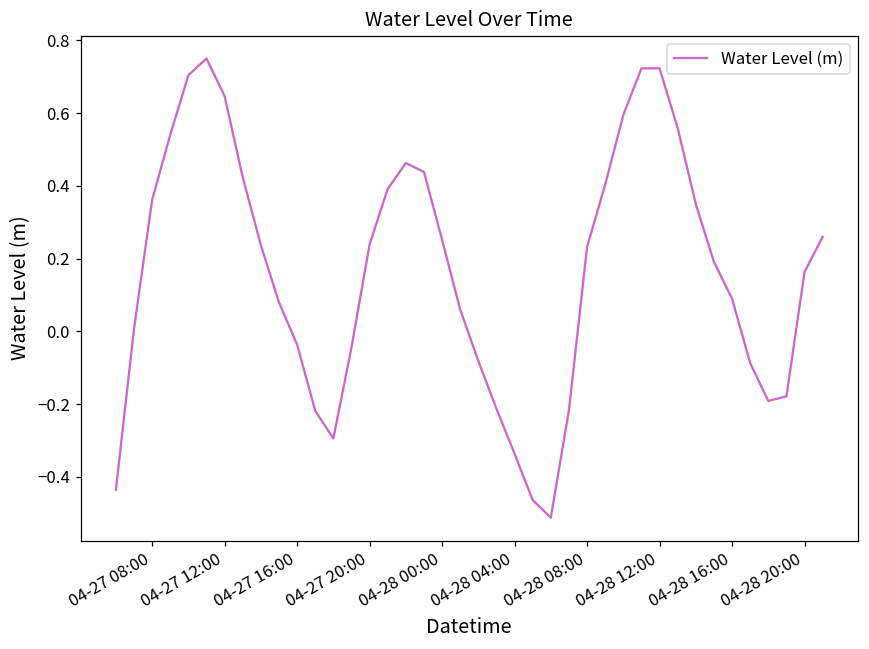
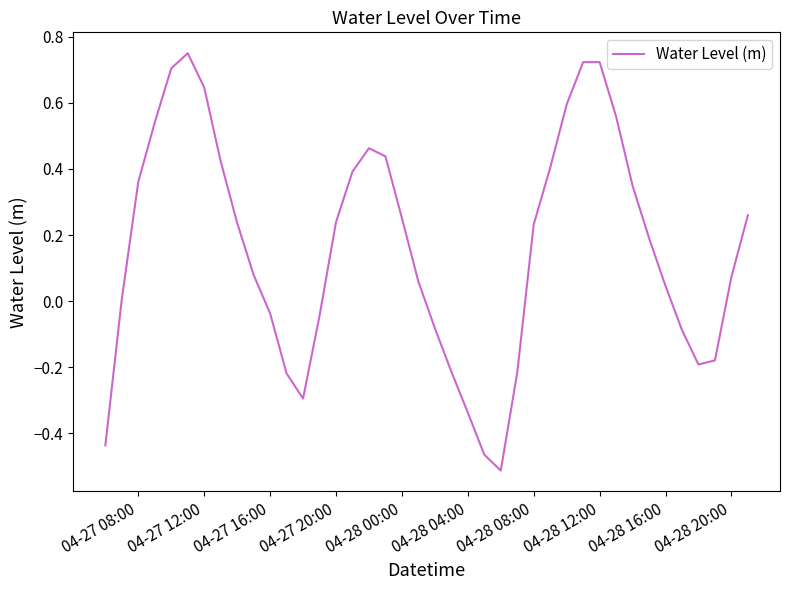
04-28 16:00: 0.09 -> 0.05
04-28 20:00: 0.16 -> 0.07
